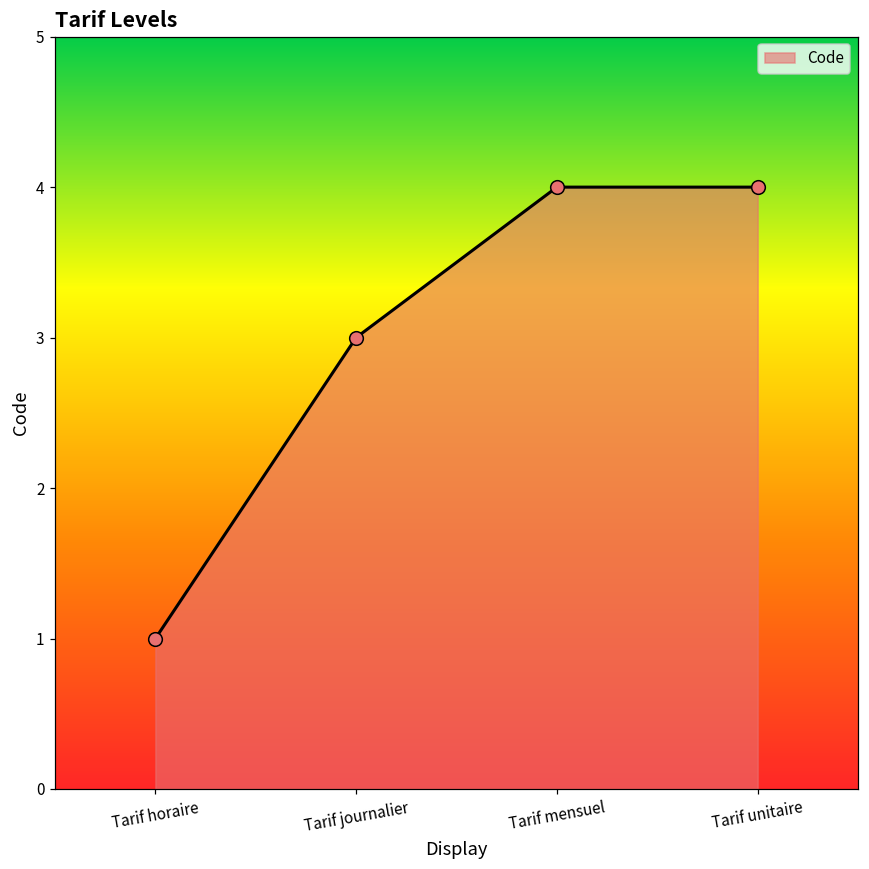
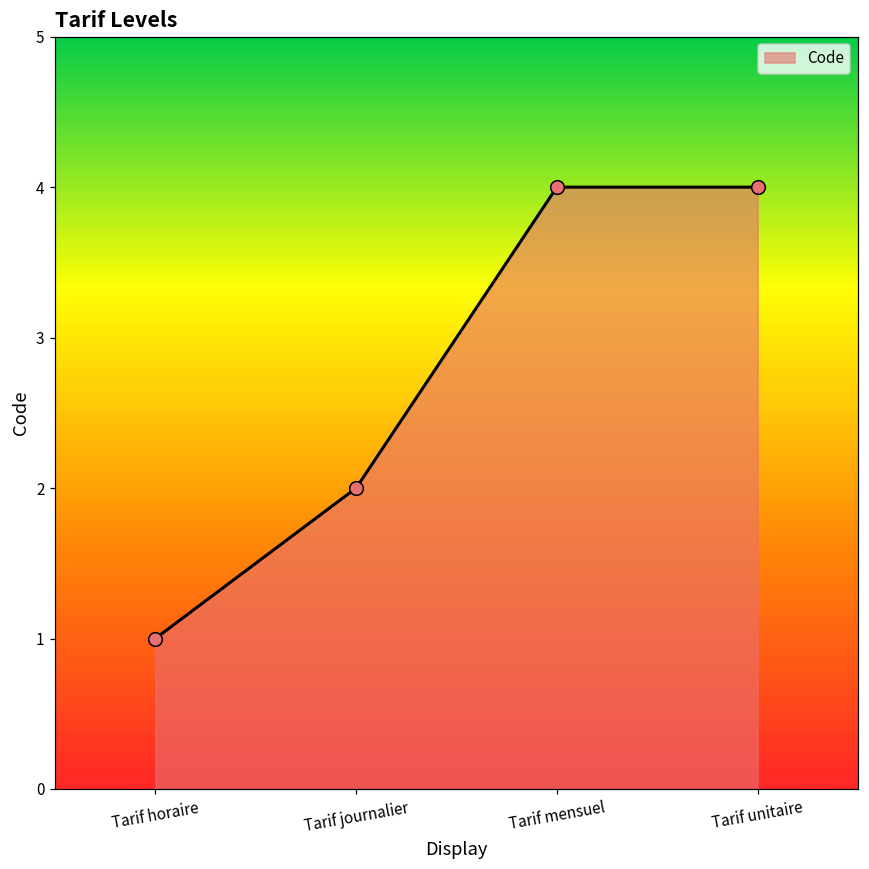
Tarif journalier: 3 -> 2
